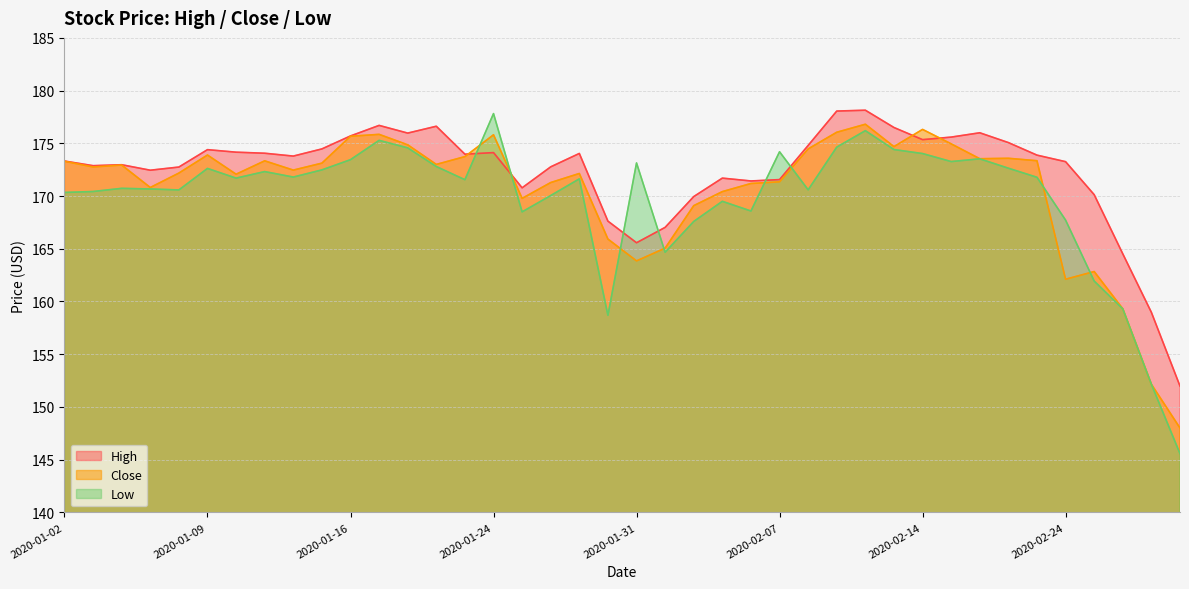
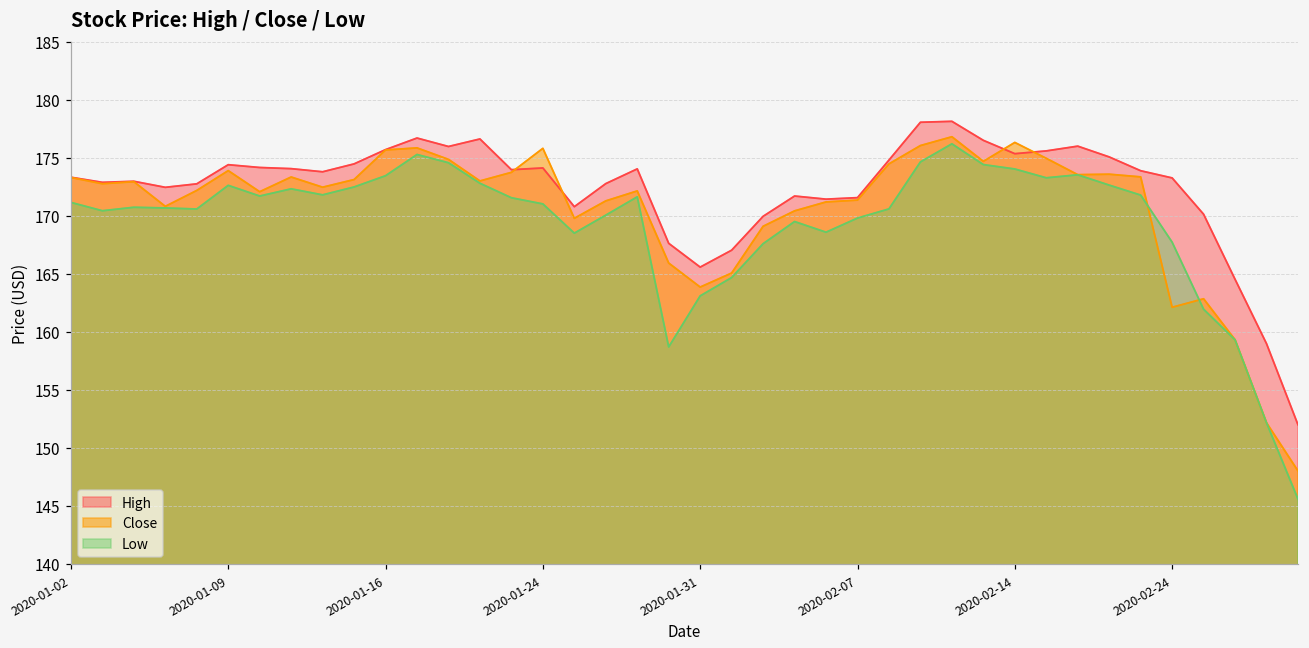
Low, 2020-01-02: 170.3 -> 171.2
Low, 2020-01-24: 177.8 -> 171.0
Low, 2020-01-31: 173.1 -> 163.1
Low, 2020-02-07: 174.2 -> 169.8
